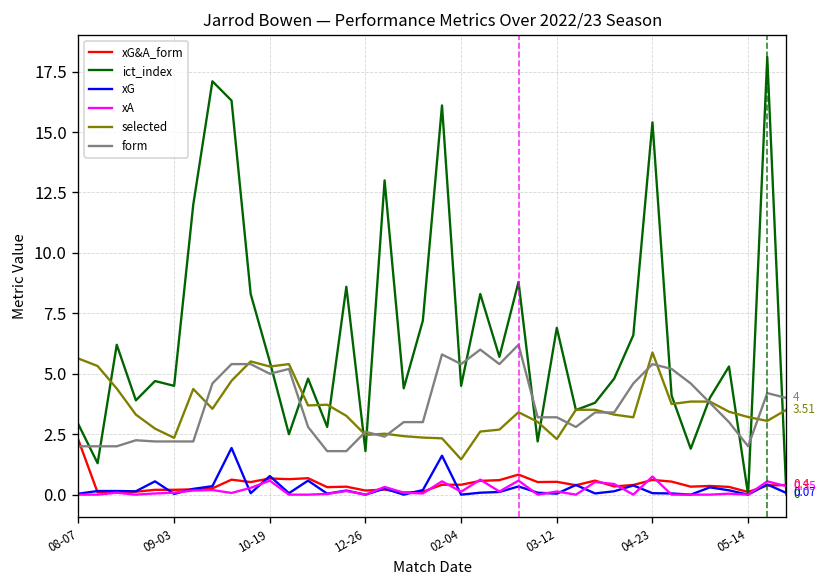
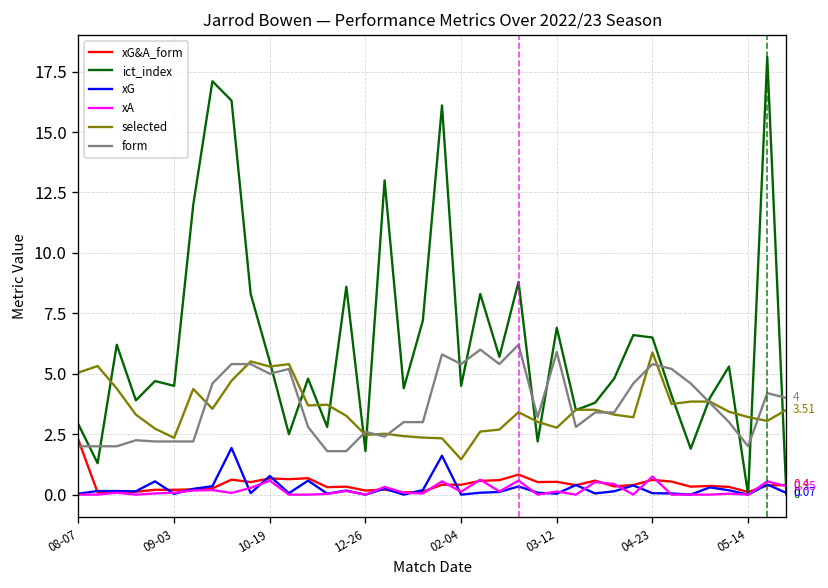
selected, 08-07: 5.6 -> 5.1
selected, 03-12: 2.3 -> 2.8
form, 03-12: 3.2 -> 5.9
ict_index, 04-23: 15.4 -> 6.5
